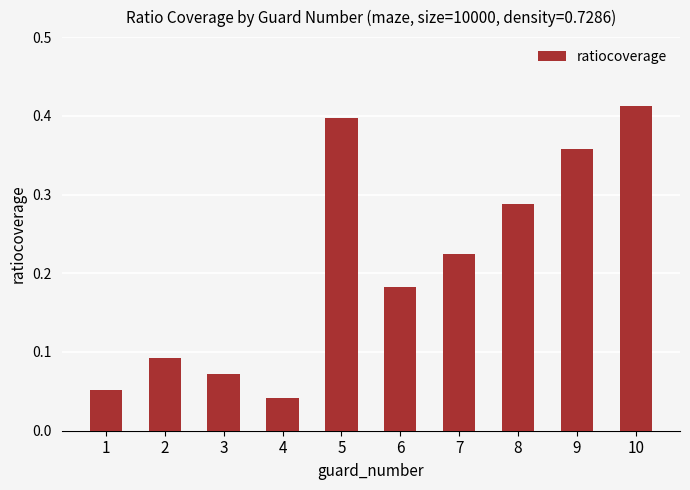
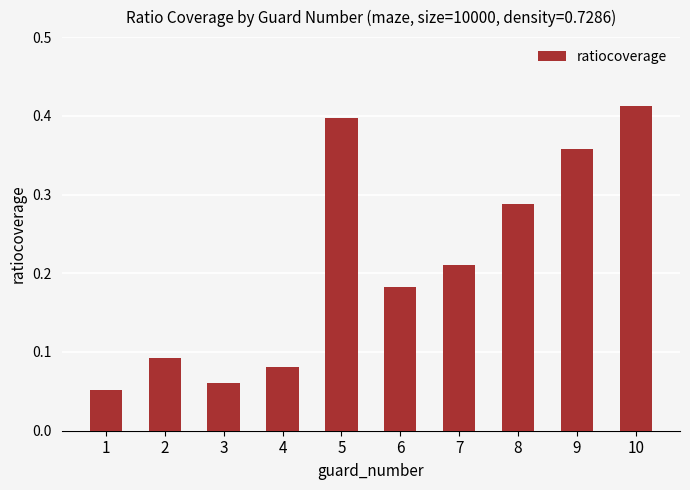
3: 0.07 -> 0.06
4: 0.04 -> 0.08
7: 0.22 -> 0.21
